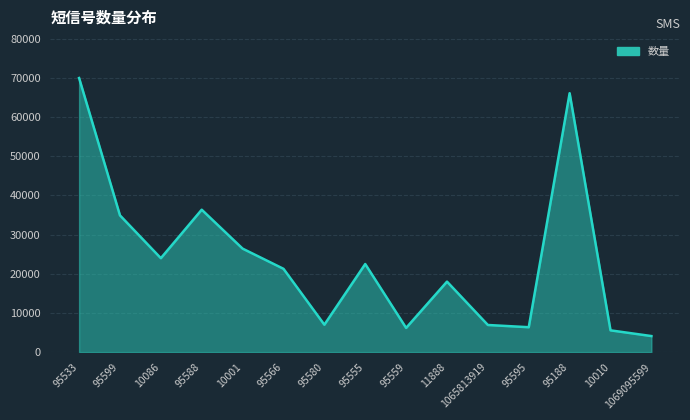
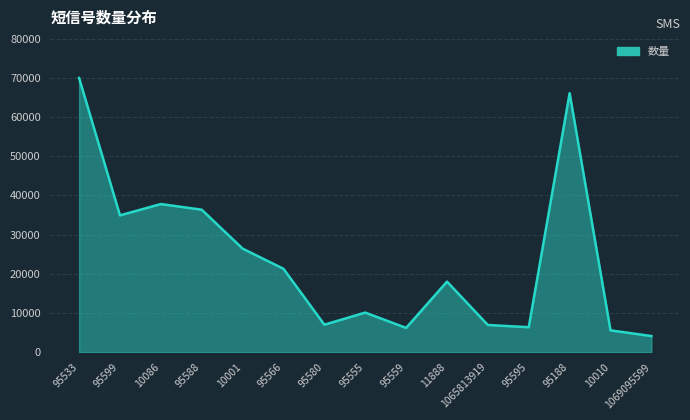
10086: 24000 -> 38000
95555: 22000 -> 10000
